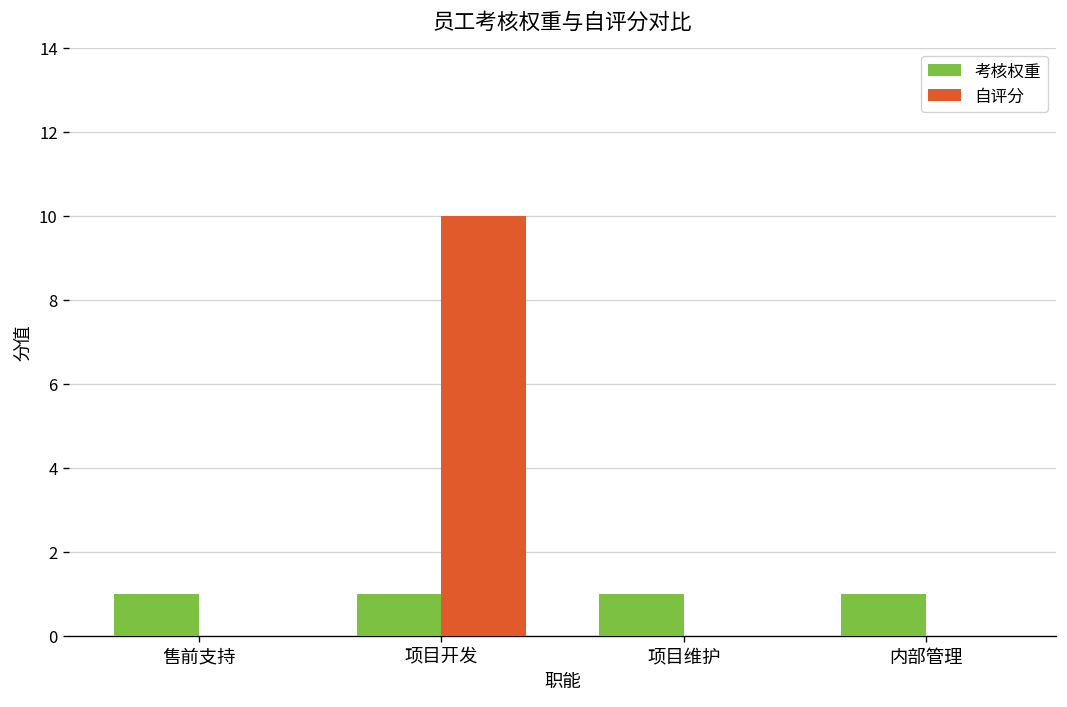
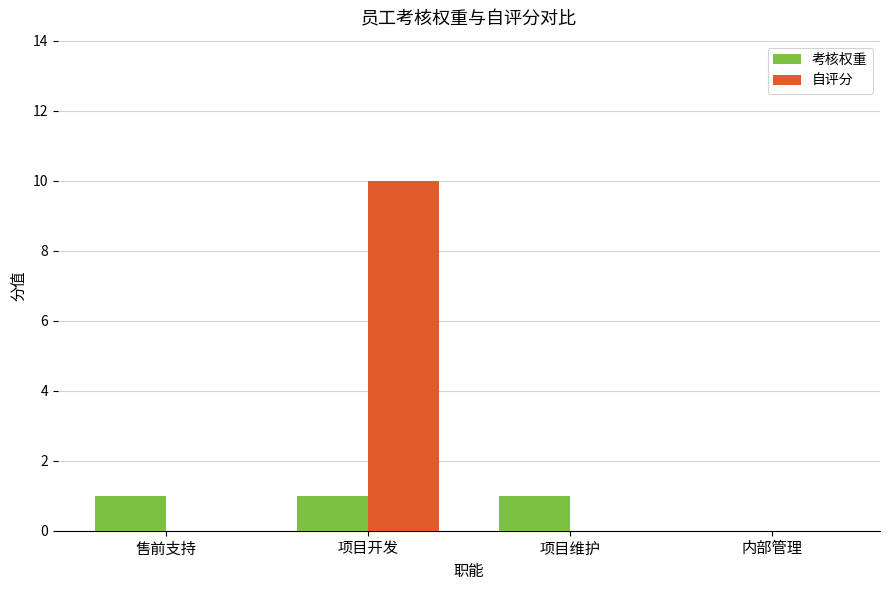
考核权重, 内部管理: 1 -> 0
